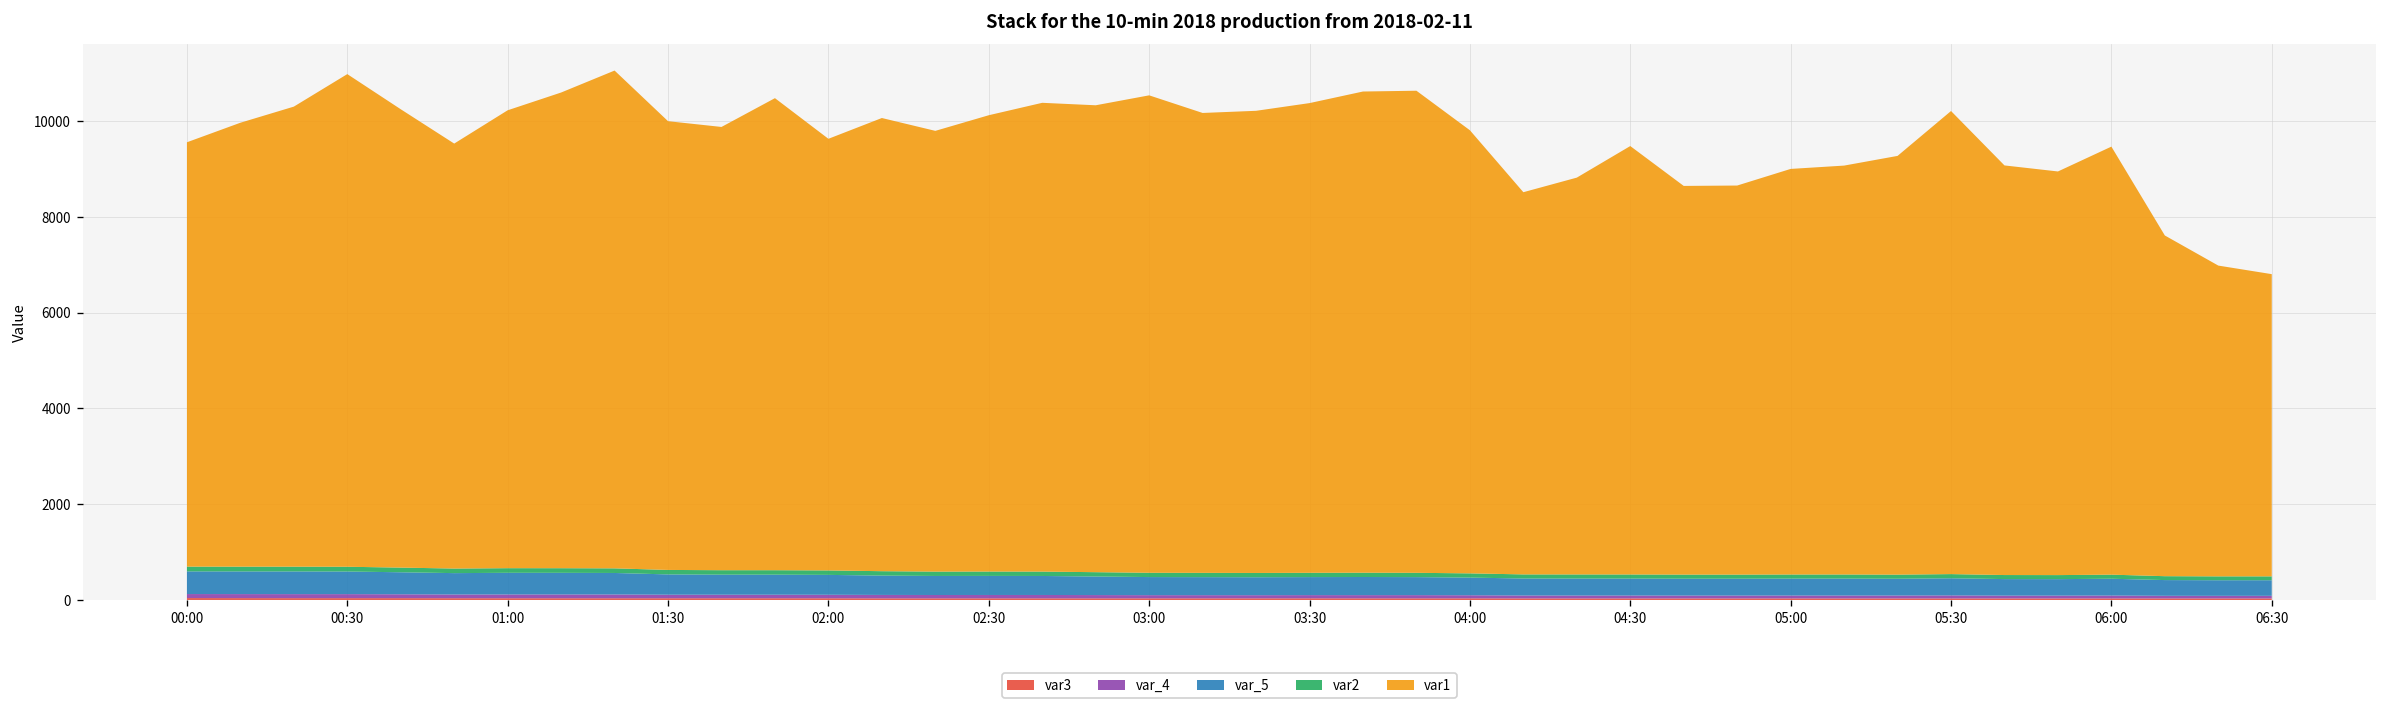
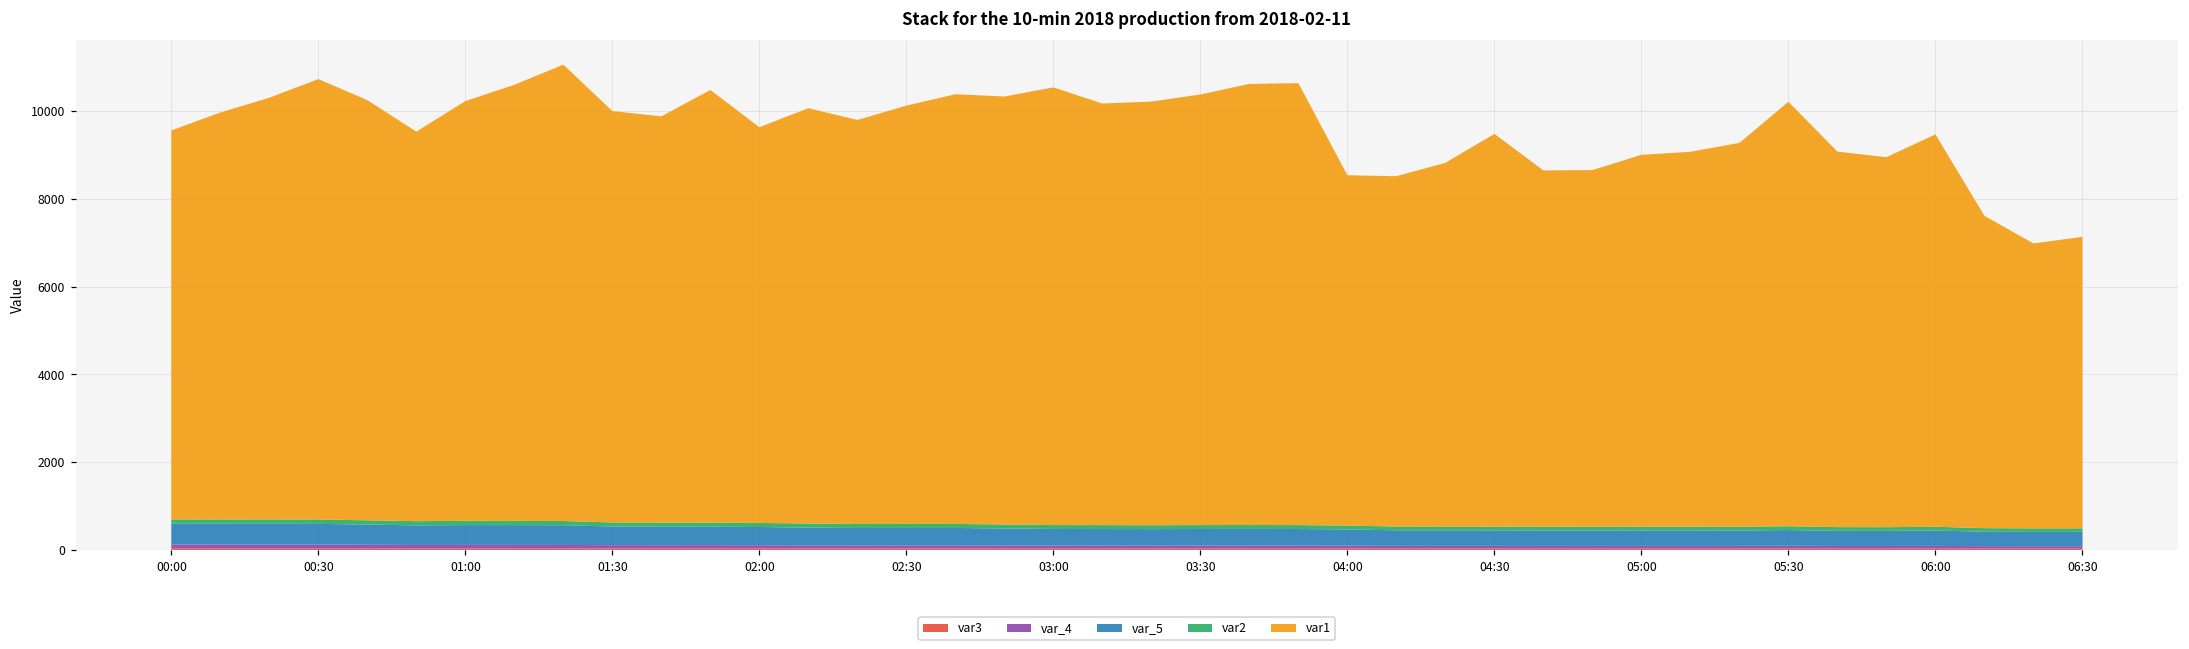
var1, 00:30: 10300 -> 10000
var1, 04:00: 9300 -> 8000
var1, 06:30: 6300 -> 6600
